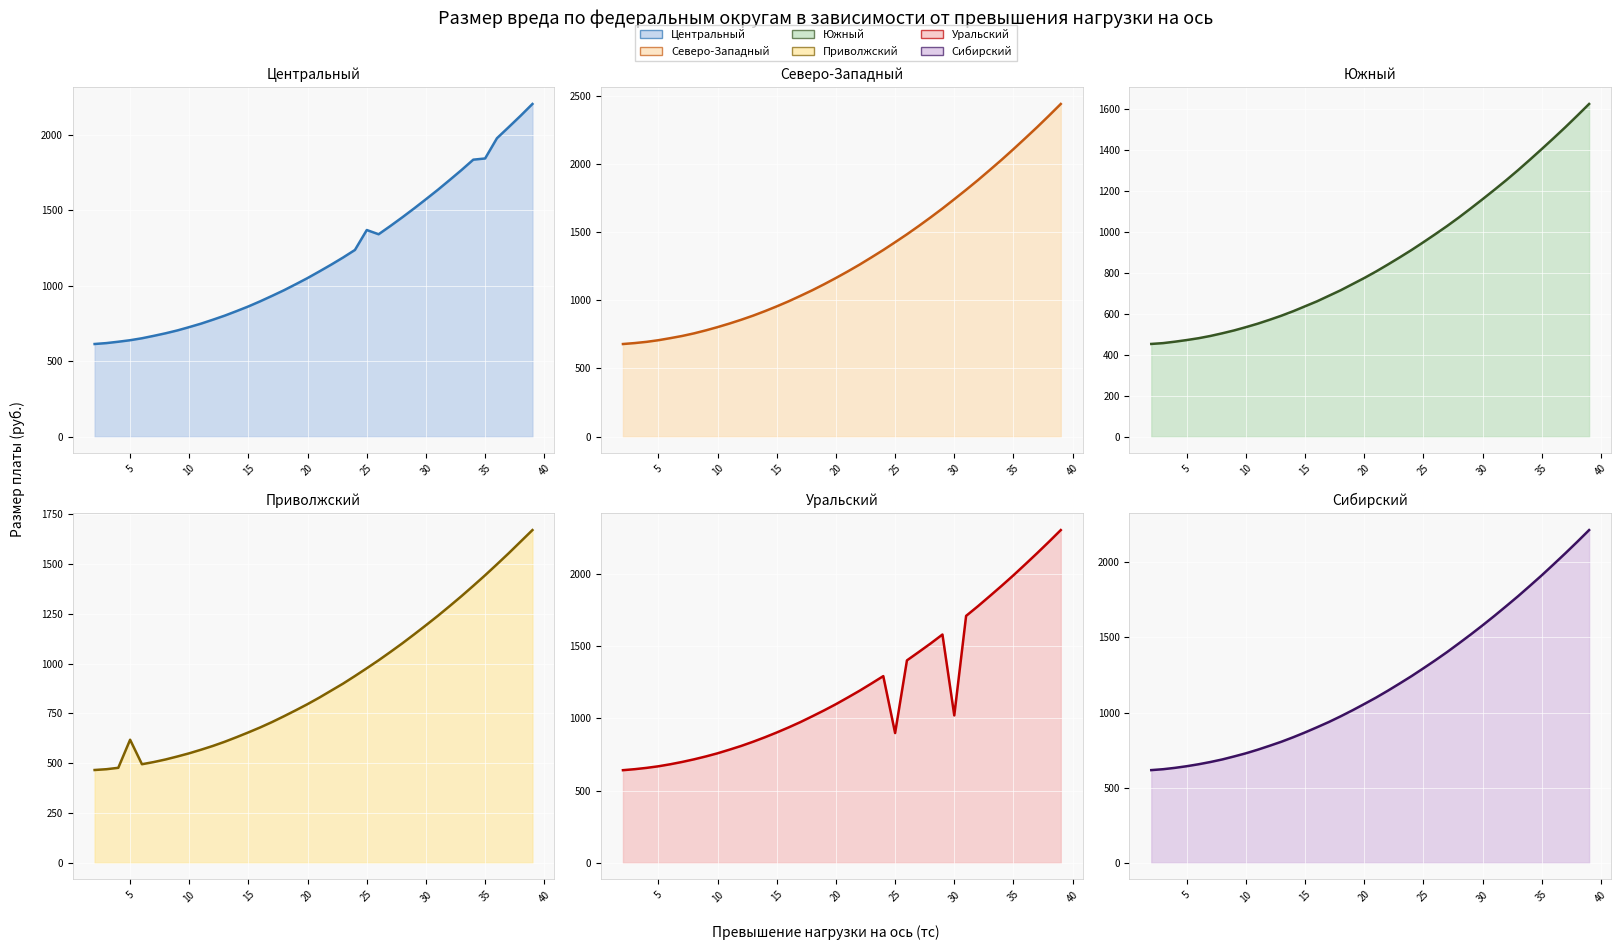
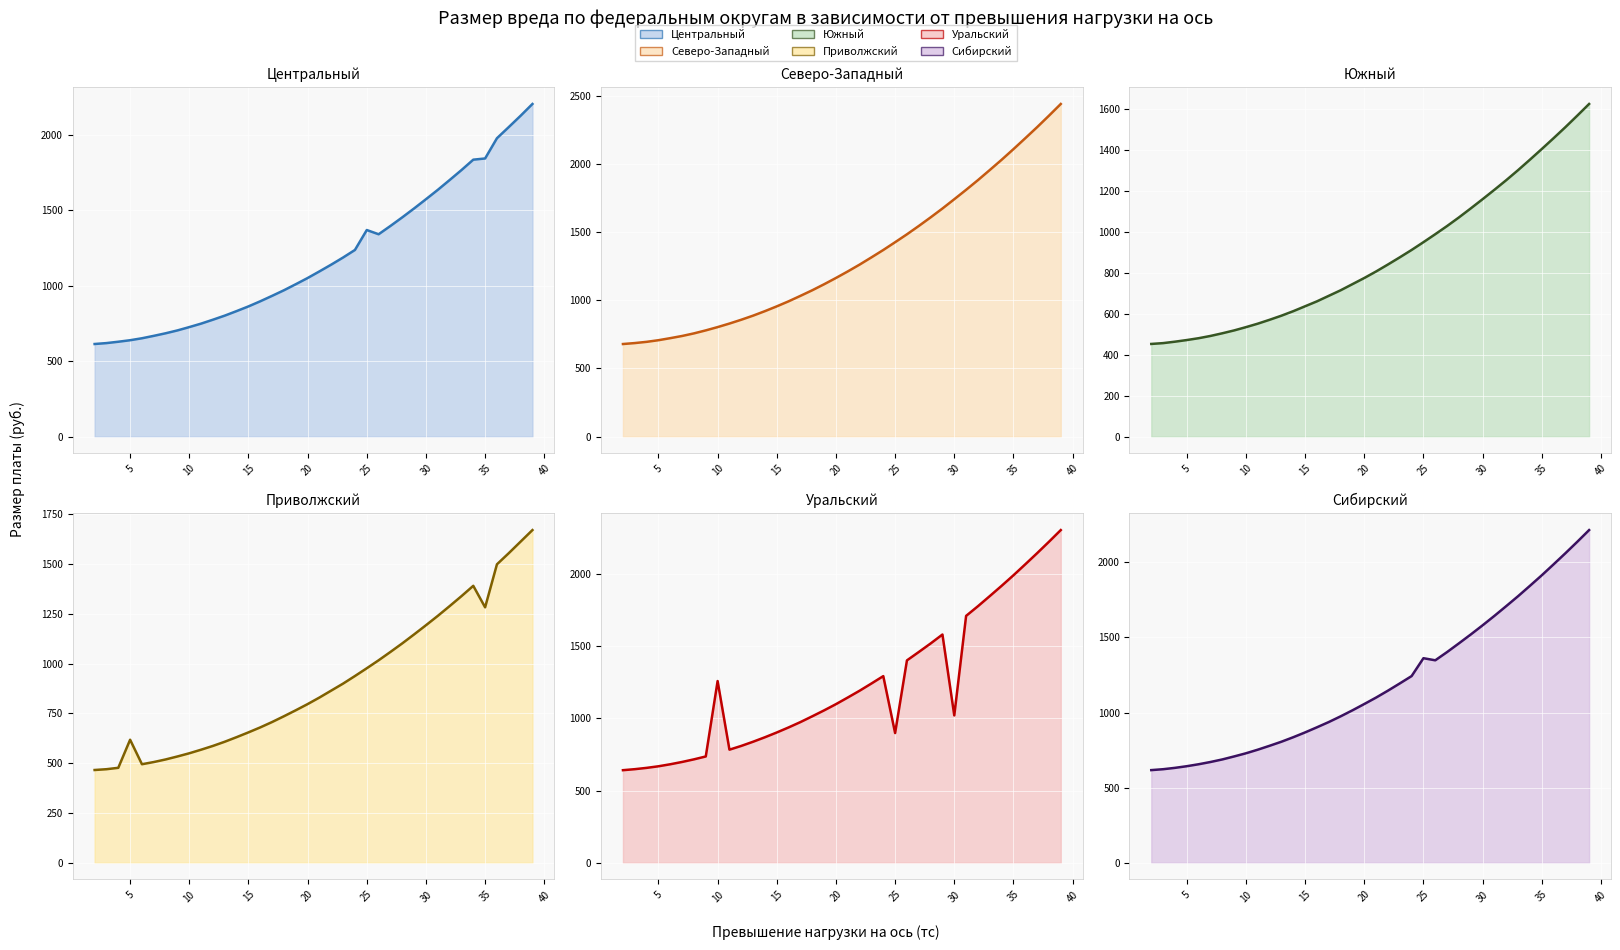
Приволжский, 35: 1440 -> 1280
Уральский, 10: 760 -> 1260
Сибирский, 25: 1300 -> 1360
